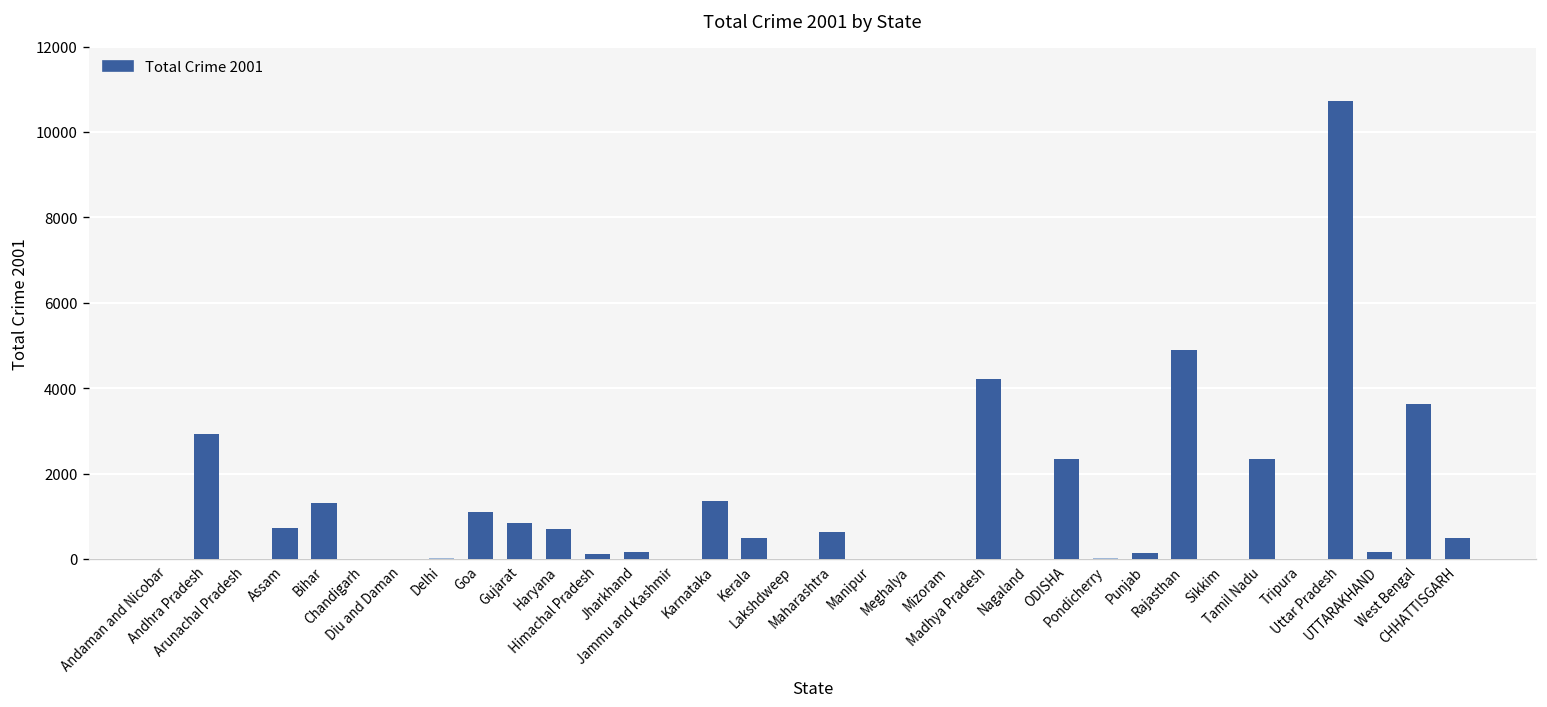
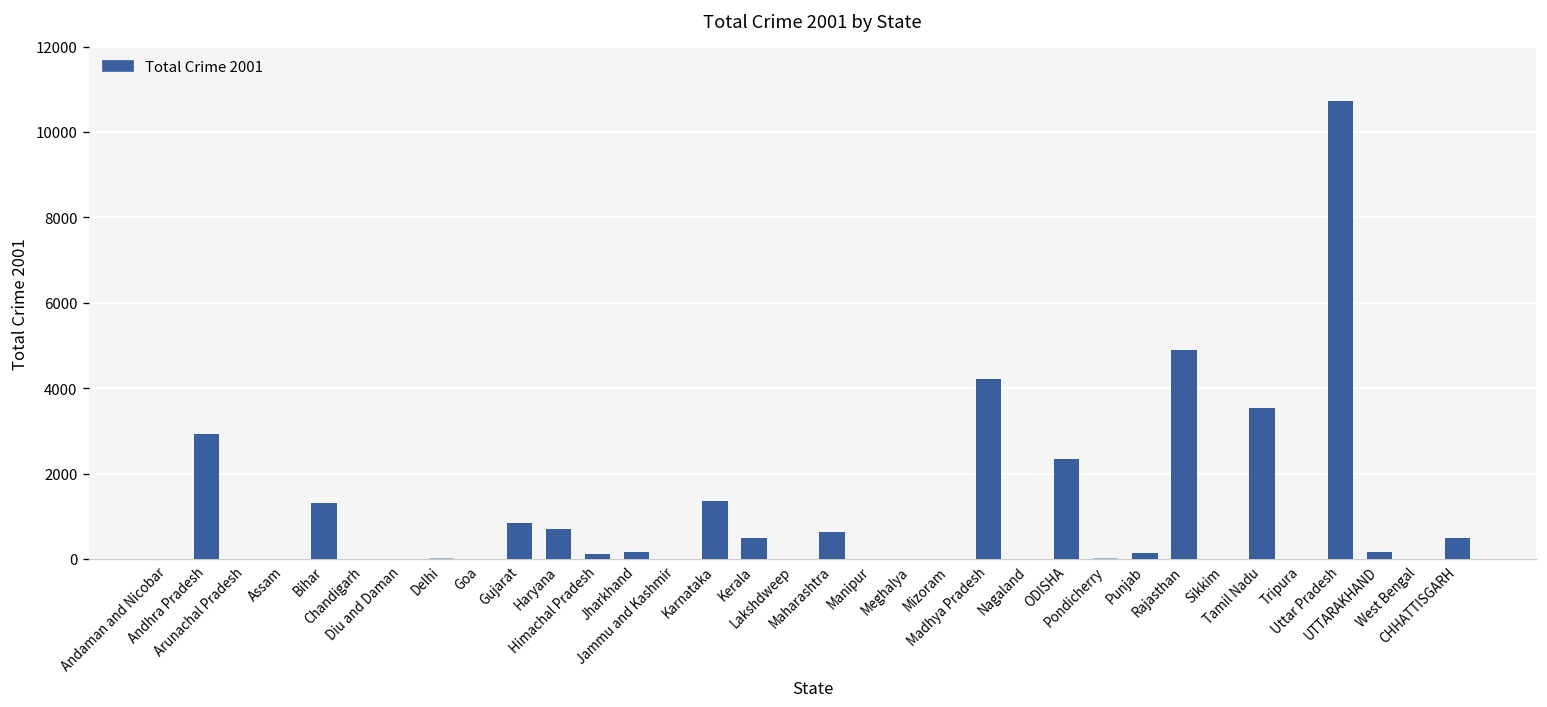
Assam: 700 -> 0
Goa: 1100 -> 0
Tamil Nadu: 2300 -> 3500
West Bengal: 3600 -> 0
